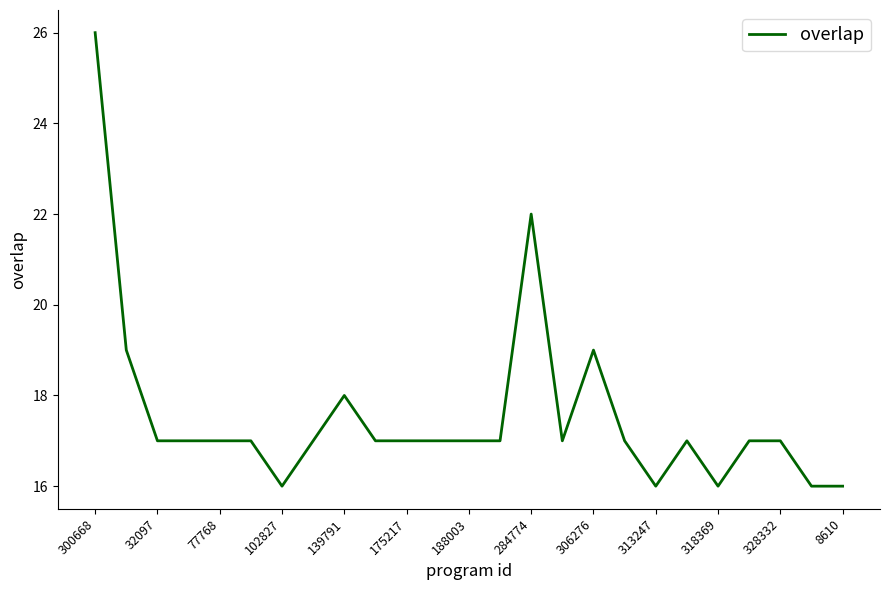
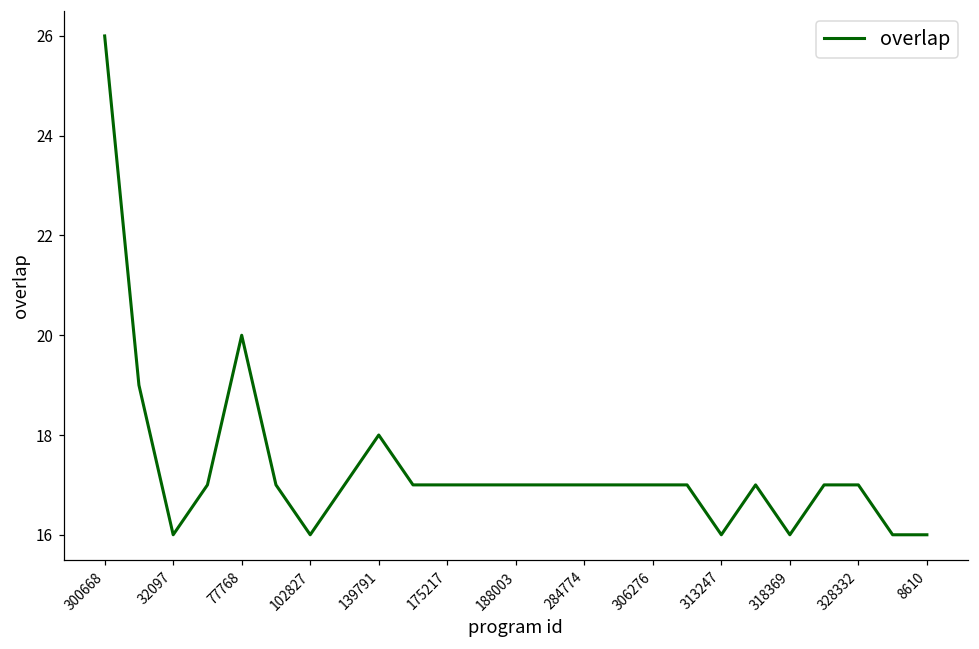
32097: 17 -> 16
77768: 17 -> 20
284774: 22 -> 17
306276: 19 -> 17
